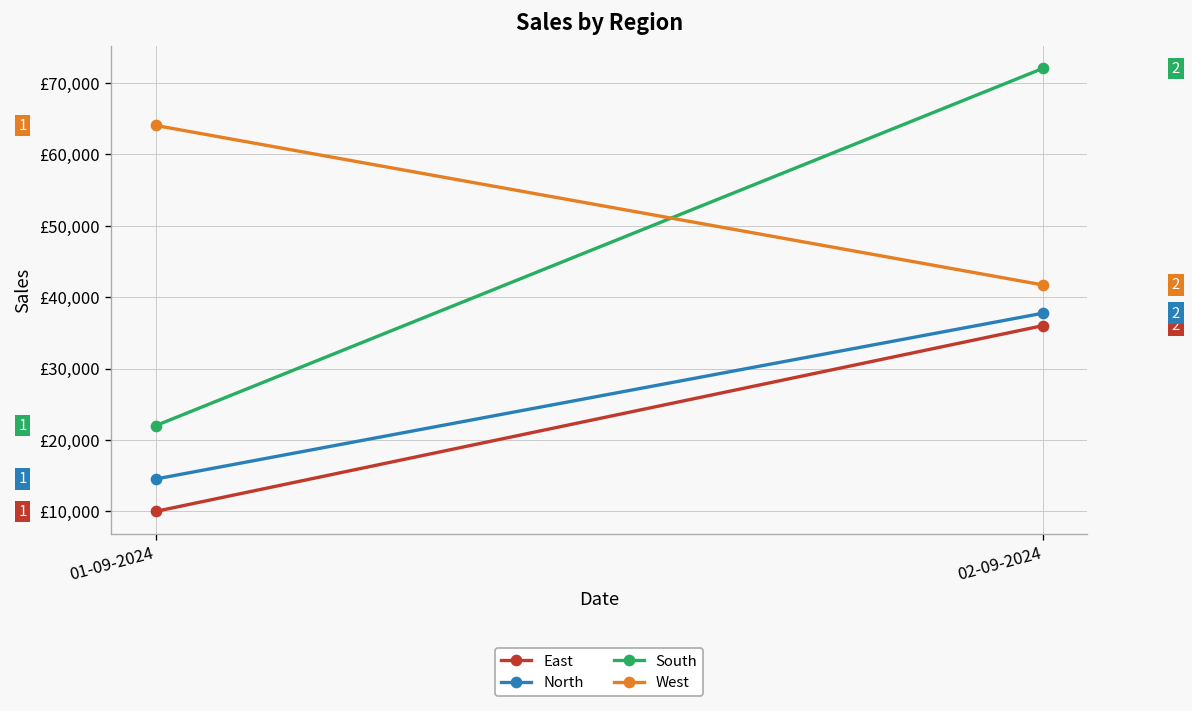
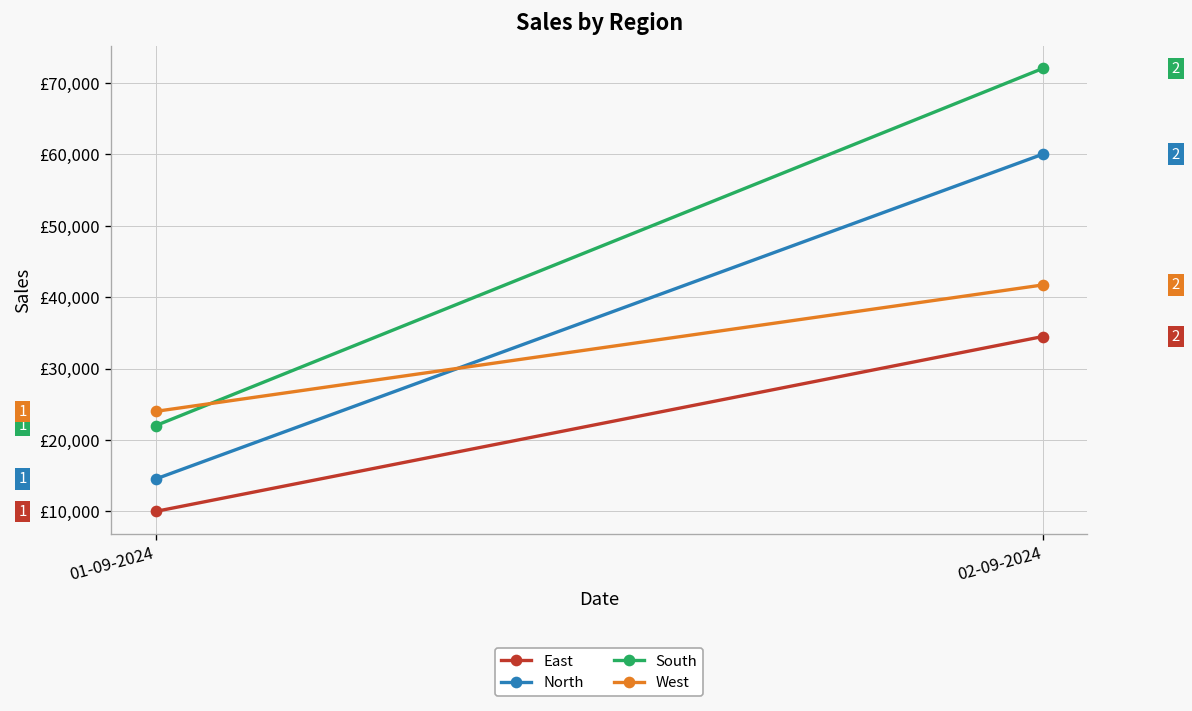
West, 01-09-2024: £64,000 -> £24,000
East, 02-09-2024: £36,000 -> £34,000
North, 02-09-2024: £38,000 -> £60,000
